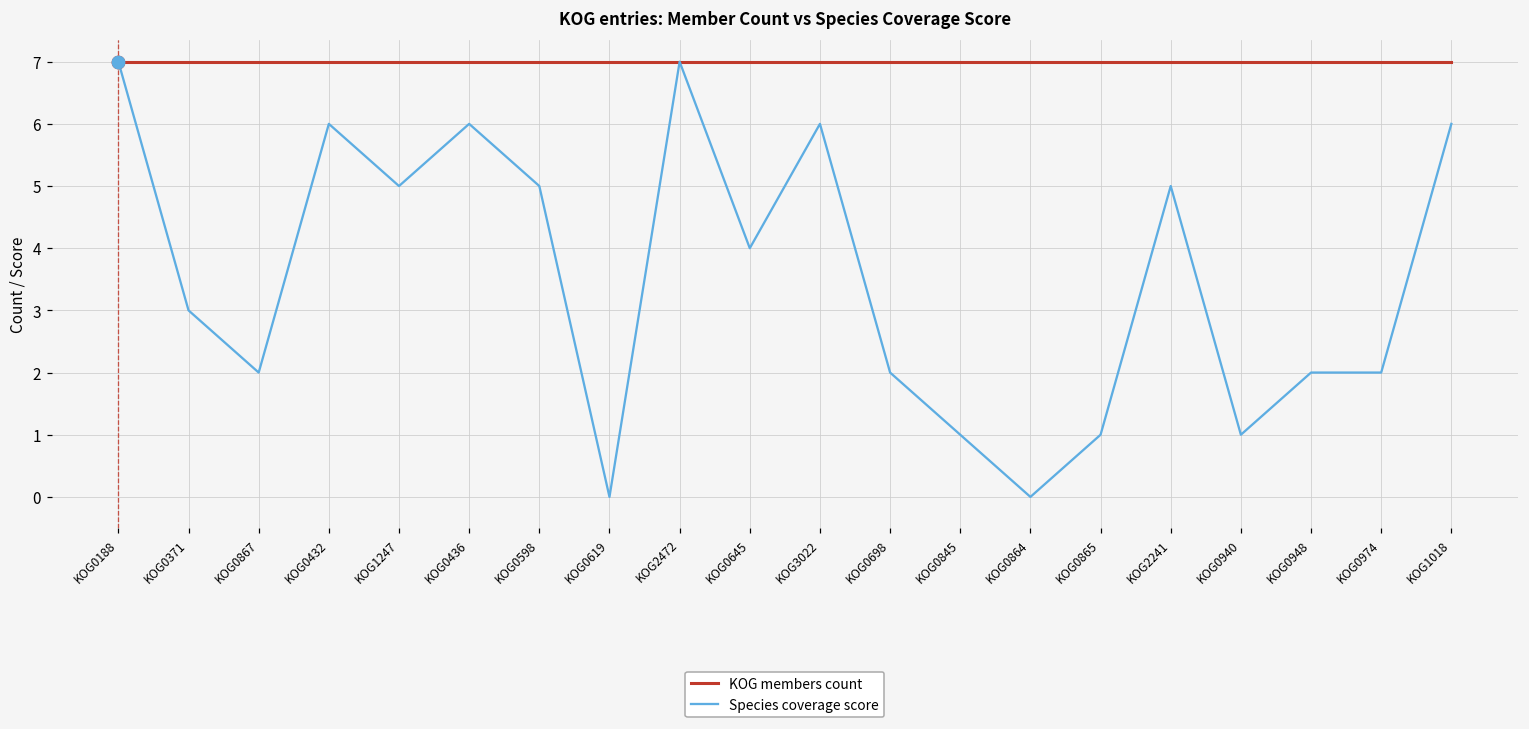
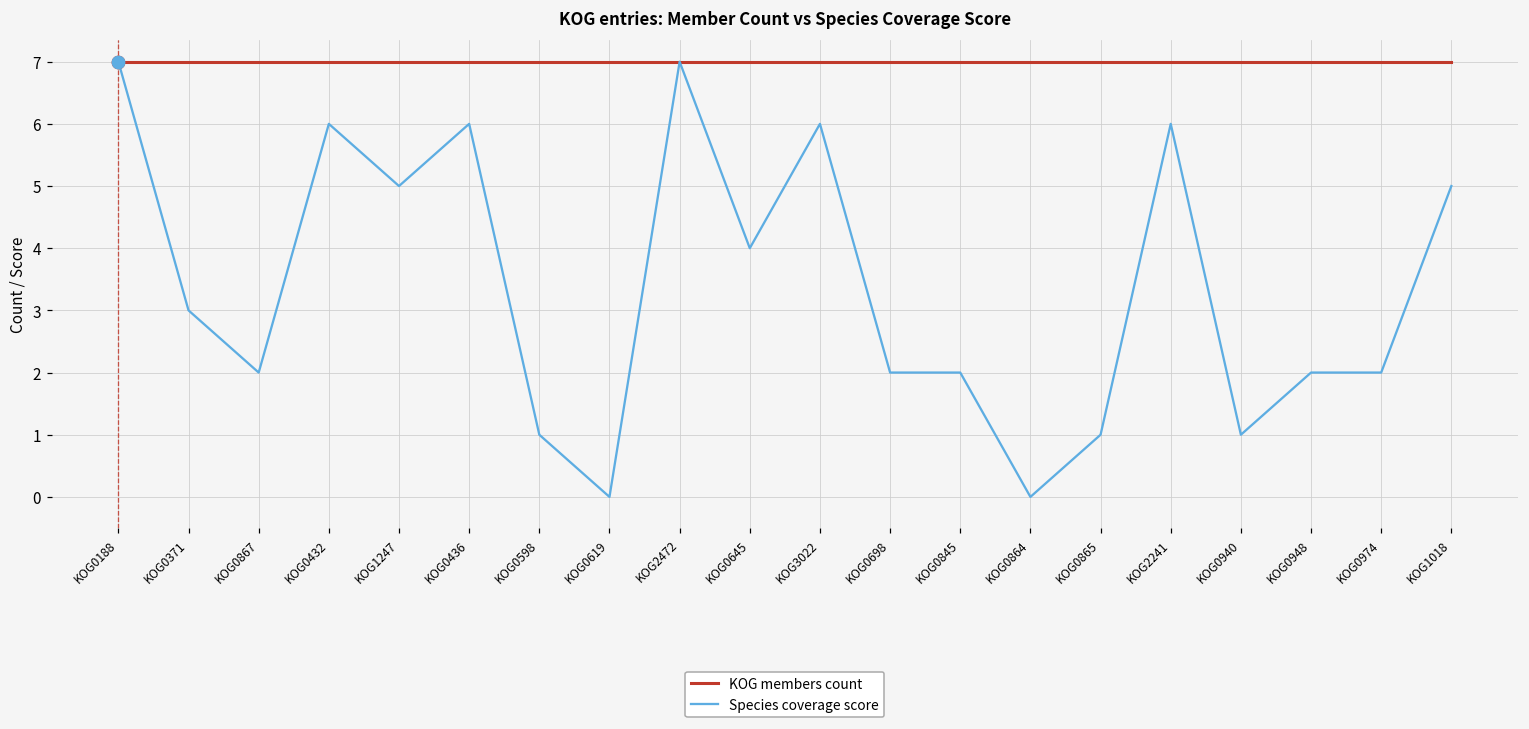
Species coverage score, KOG0598: 5 -> 1
Species coverage score, KOG0845: 1 -> 2
Species coverage score, KOG2241: 5 -> 6
Species coverage score, KOG1018: 6 -> 5
